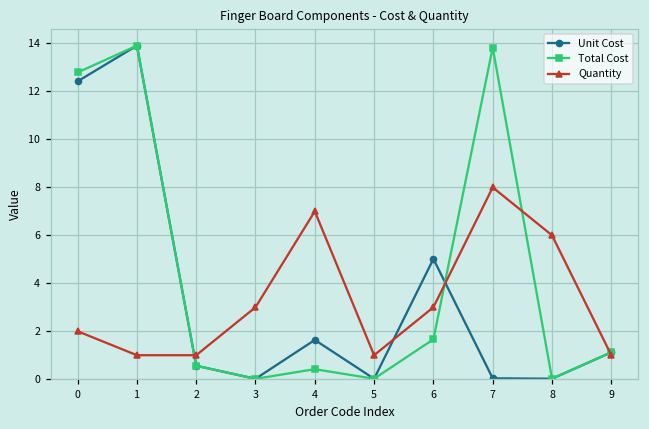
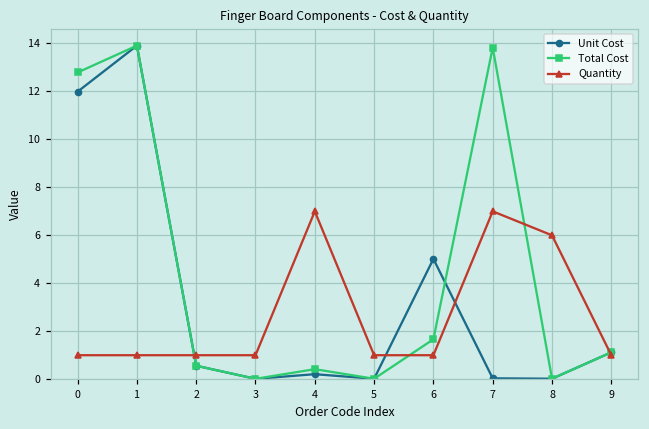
Unit Cost, 0: 12.4 -> 12.0
Quantity, 0: 2 -> 1
Quantity, 3: 3 -> 1
Unit Cost, 4: 1.6 -> 0.2
Quantity, 6: 3 -> 1
Quantity, 7: 8 -> 7
